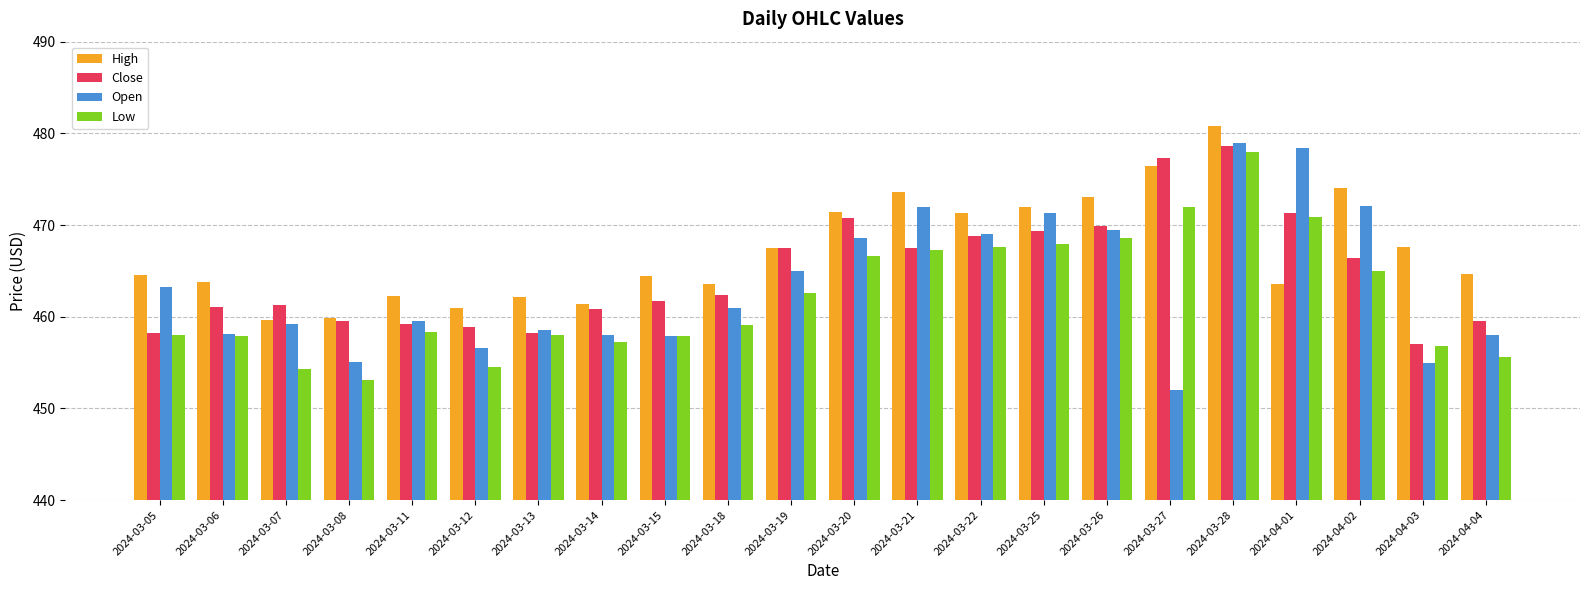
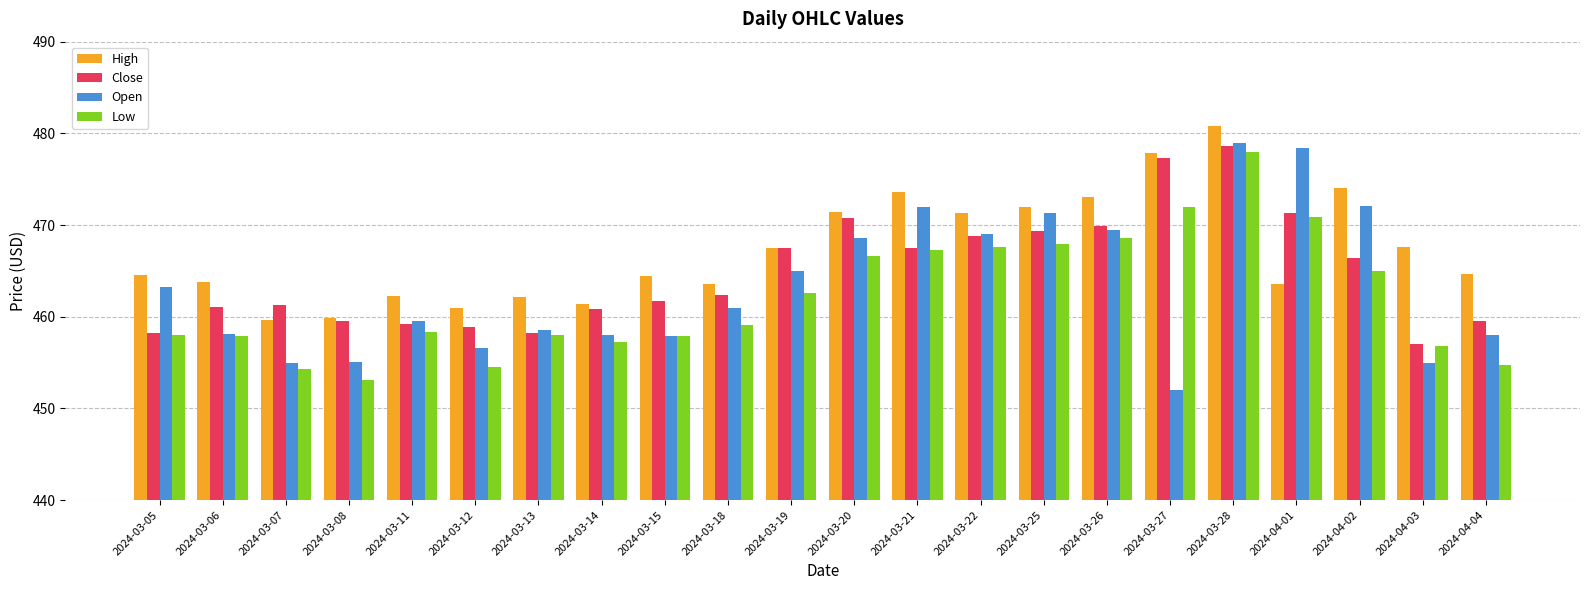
Open, 2024-03-07: 459 -> 455
High, 2024-03-27: 476 -> 478
Low, 2024-04-04: 456 -> 455
